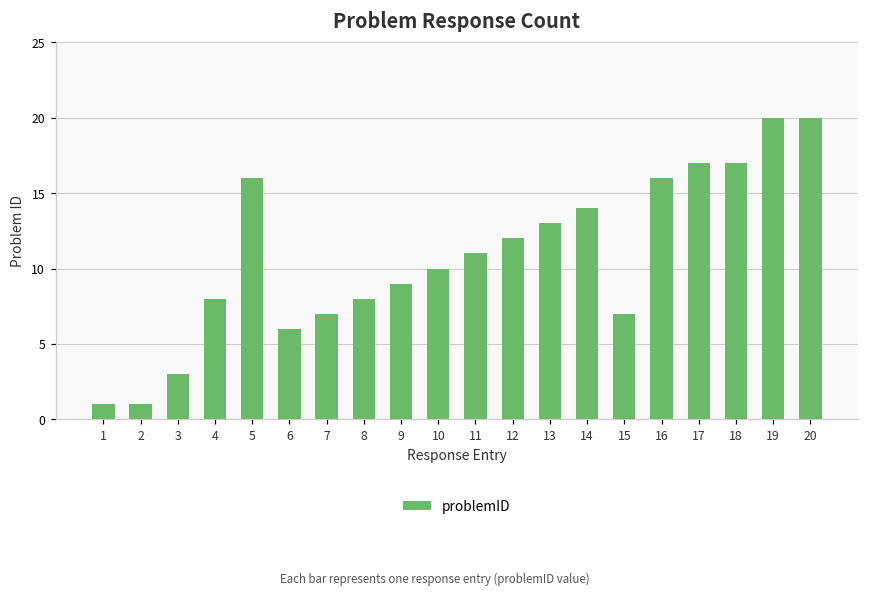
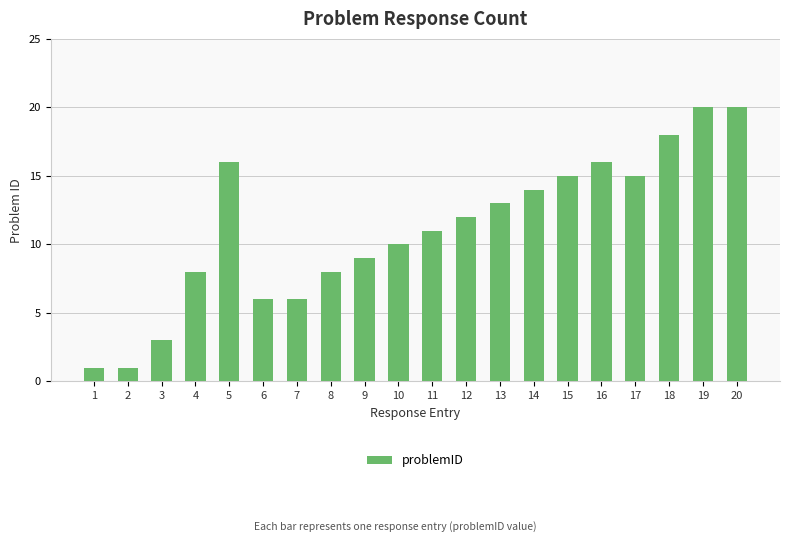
7: 7 -> 6
15: 7 -> 15
17: 17 -> 15
18: 17 -> 18
